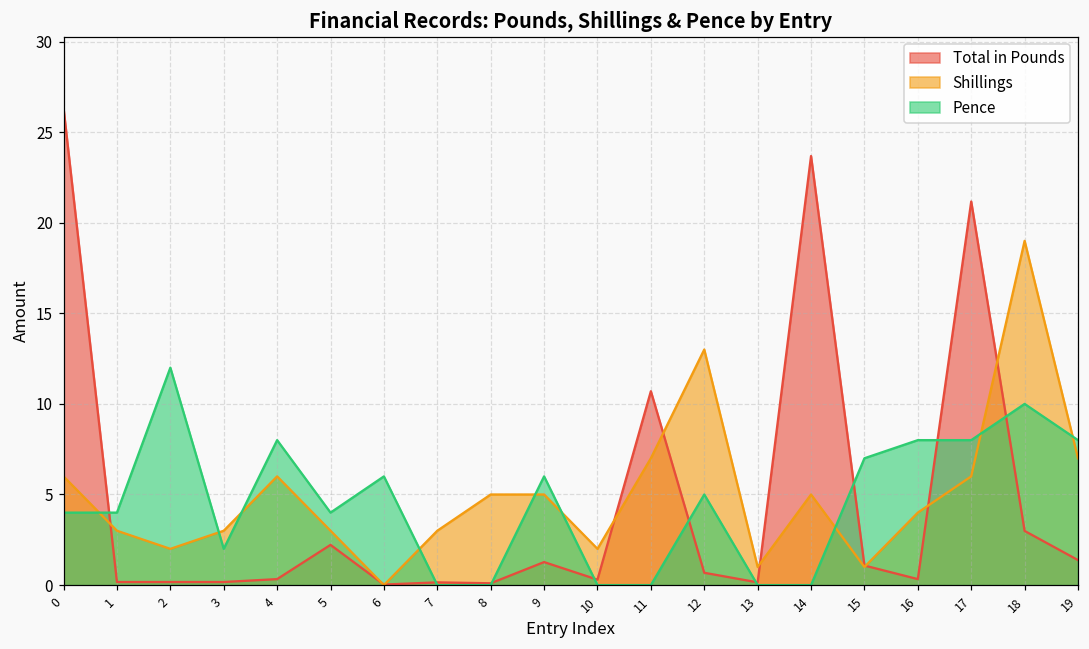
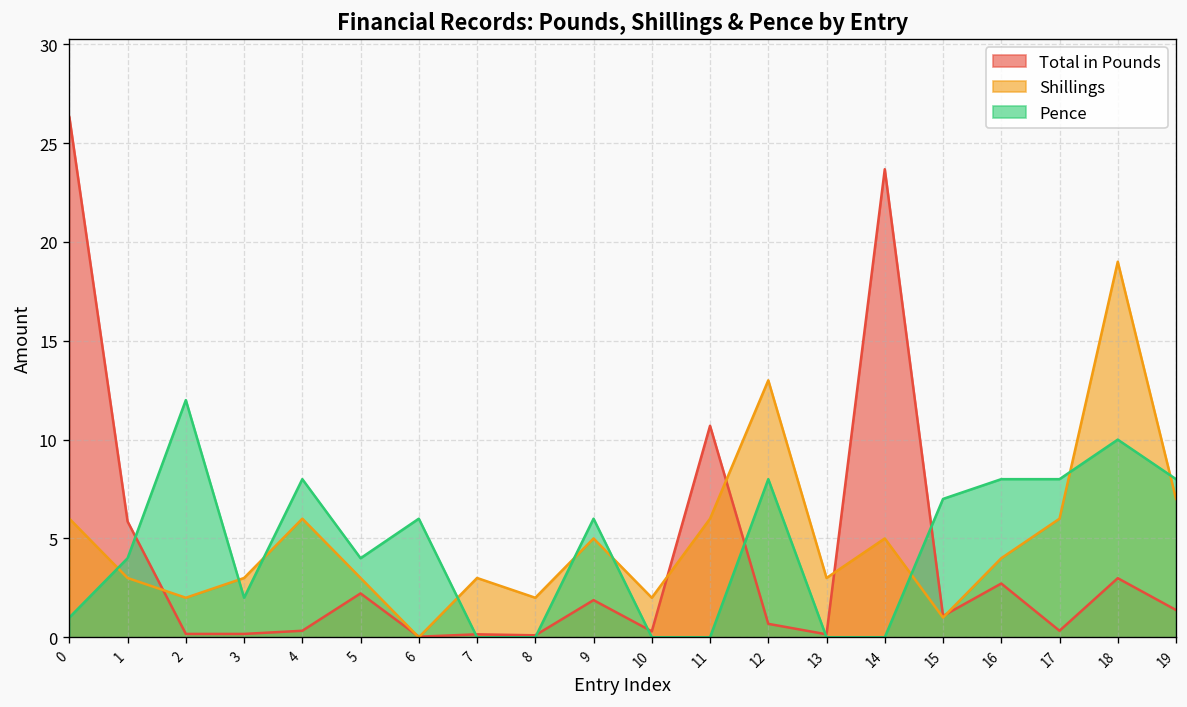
Pence, 0: 4 -> 1
Total in Pounds, 1: 0.2 -> 5.9
Shillings, 8: 5 -> 2
Total in Pounds, 9: 1.3 -> 1.9
Shillings, 11: 7 -> 6
Pence, 12: 5 -> 8
Shillings, 13: 1 -> 3
Total in Pounds, 16: 0.3 -> 2.7
Total in Pounds, 17: 21.2 -> 0.3
